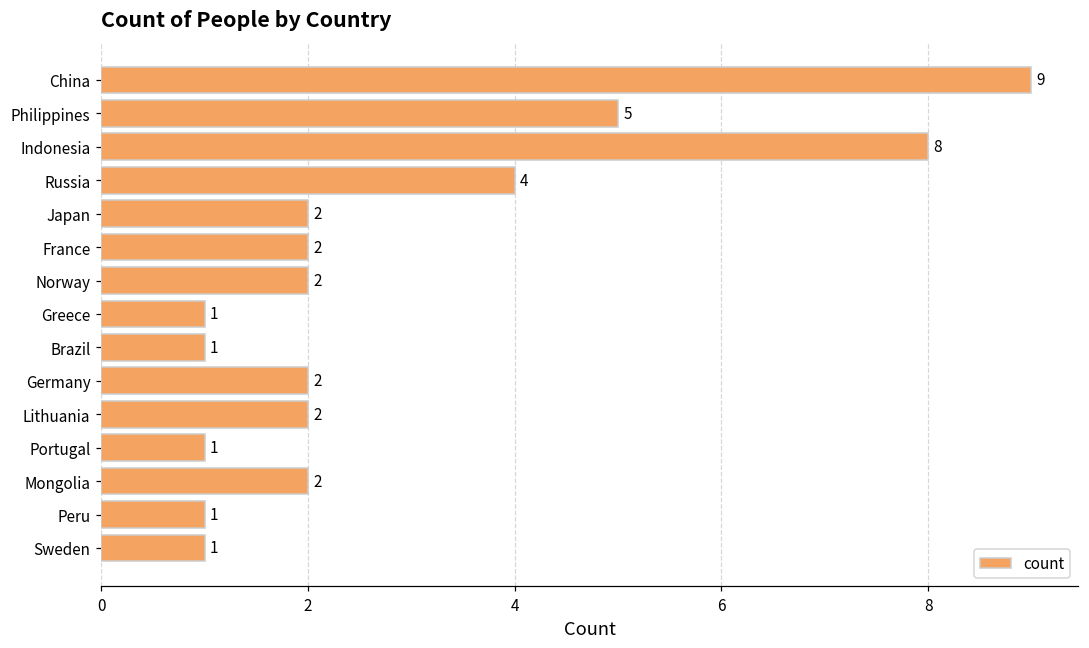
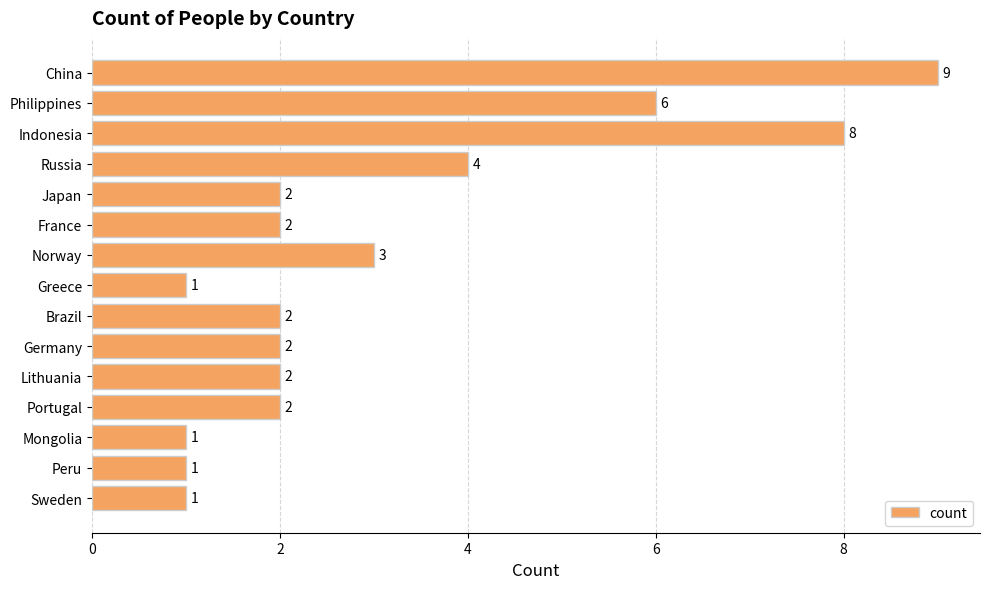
Philippines: 5 -> 6
Norway: 2 -> 3
Brazil: 1 -> 2
Portugal: 1 -> 2
Mongolia: 2 -> 1
